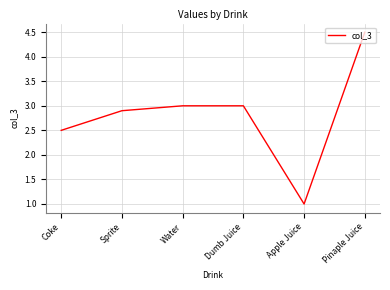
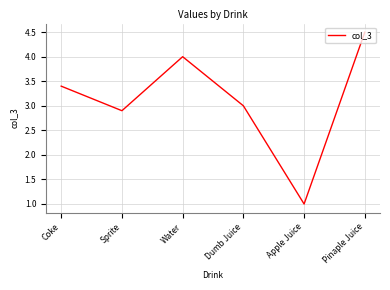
Coke: 2.5 -> 3.4
Water: 3 -> 4
